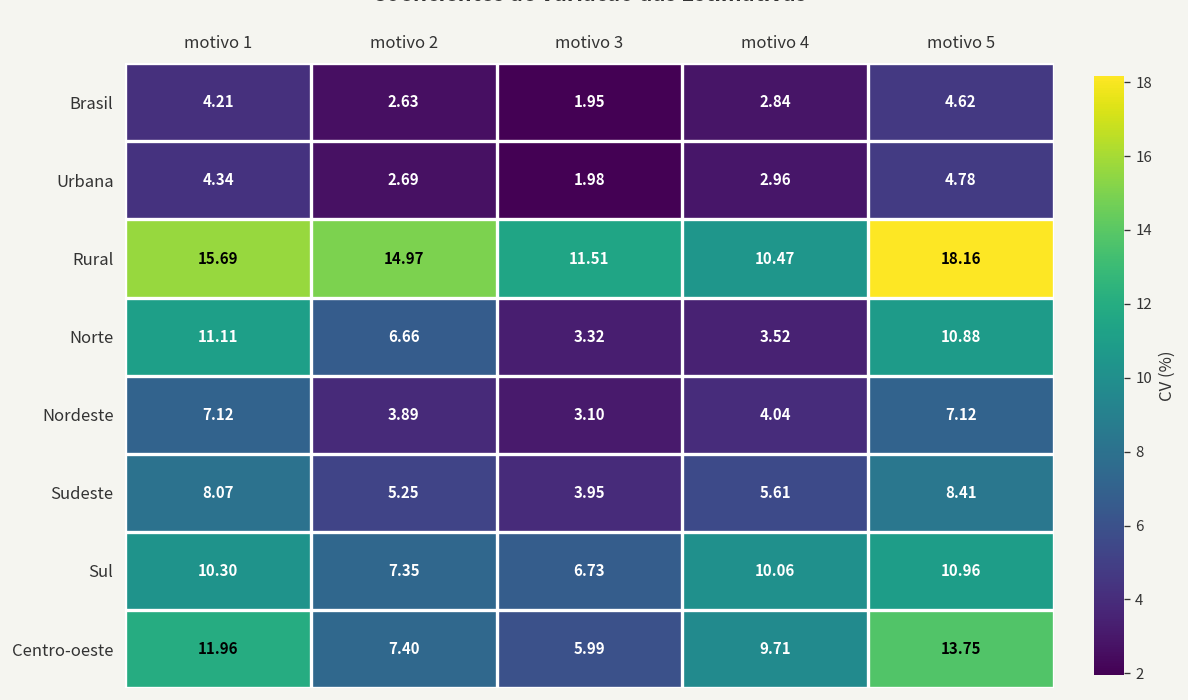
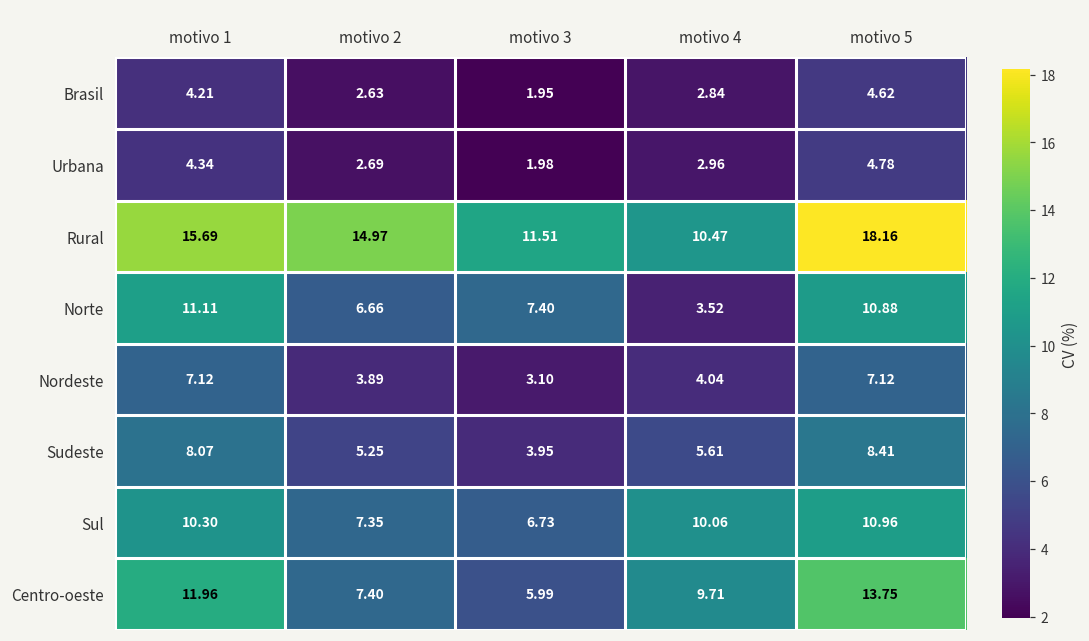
Norte, motivo 3: 3.32 -> 7.40
